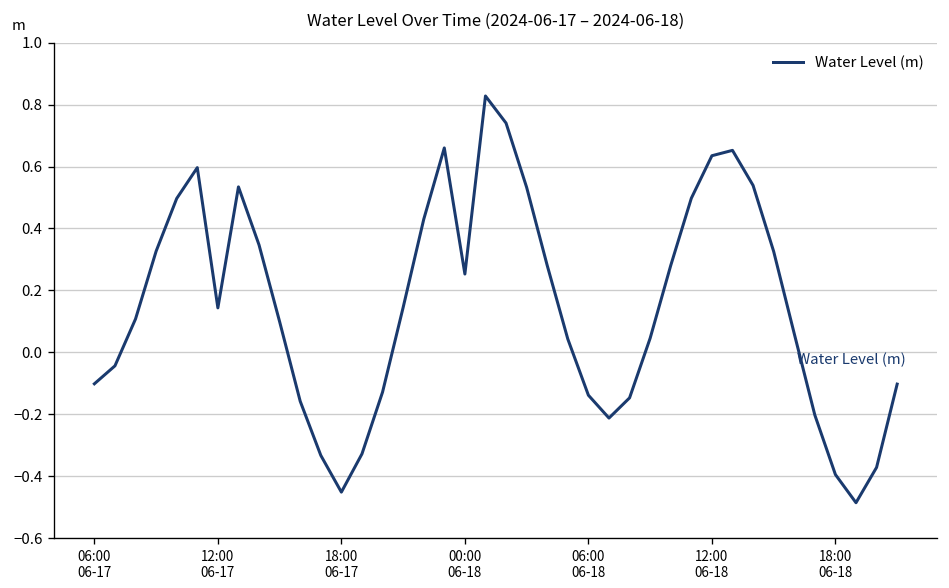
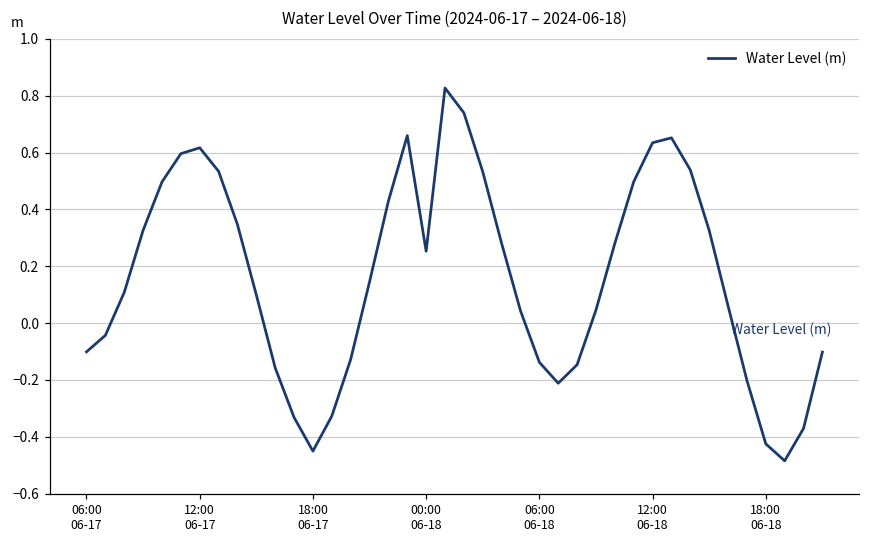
12:00 06-17: 0.14 -> 0.62
18:00 06-18: -0.39 -> -0.43
